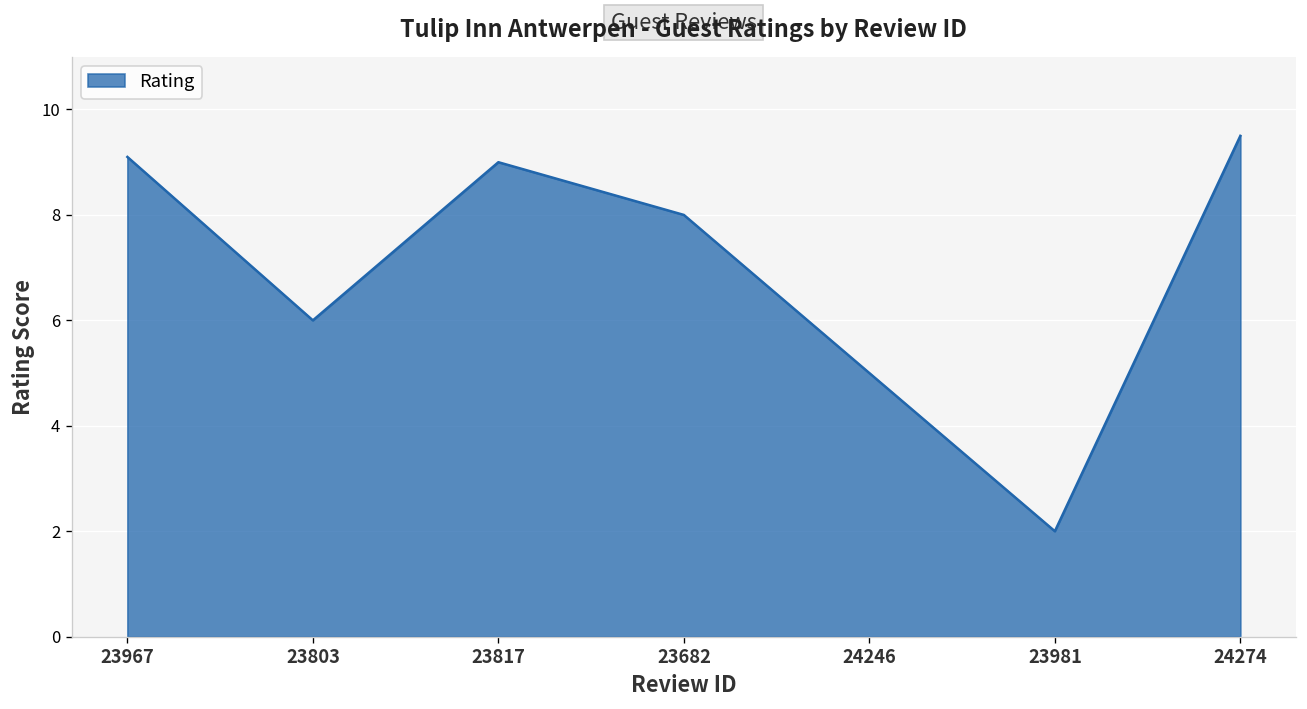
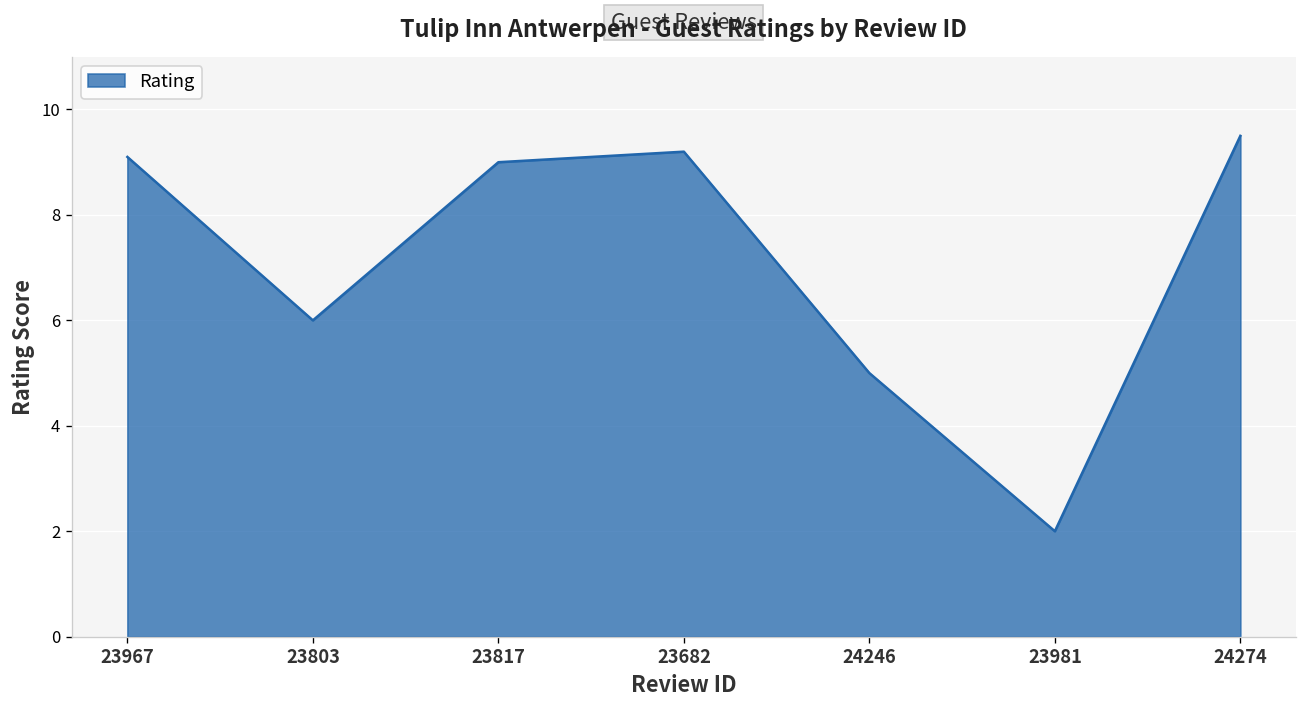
23682: 8.0 -> 9.2
